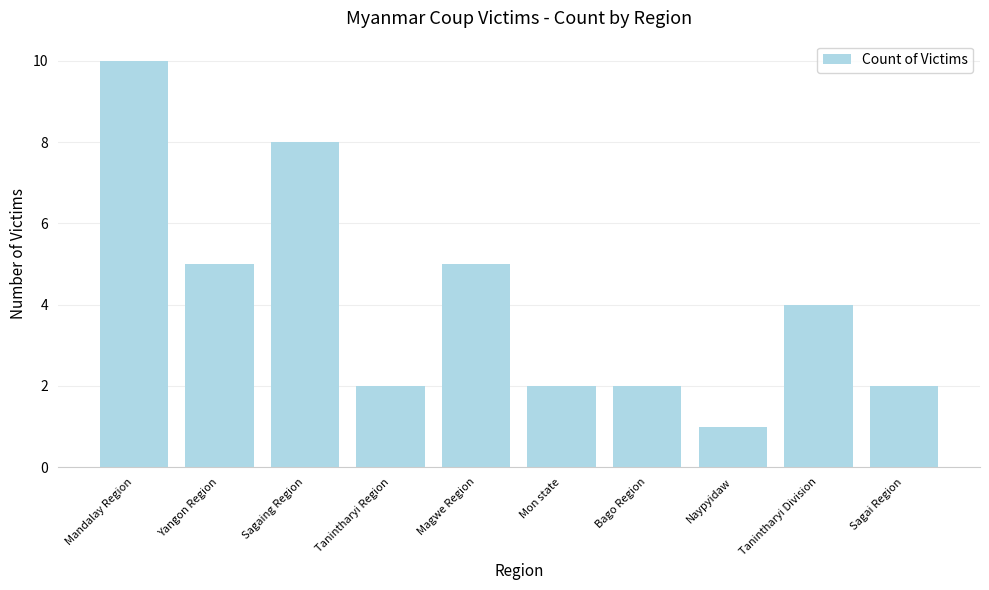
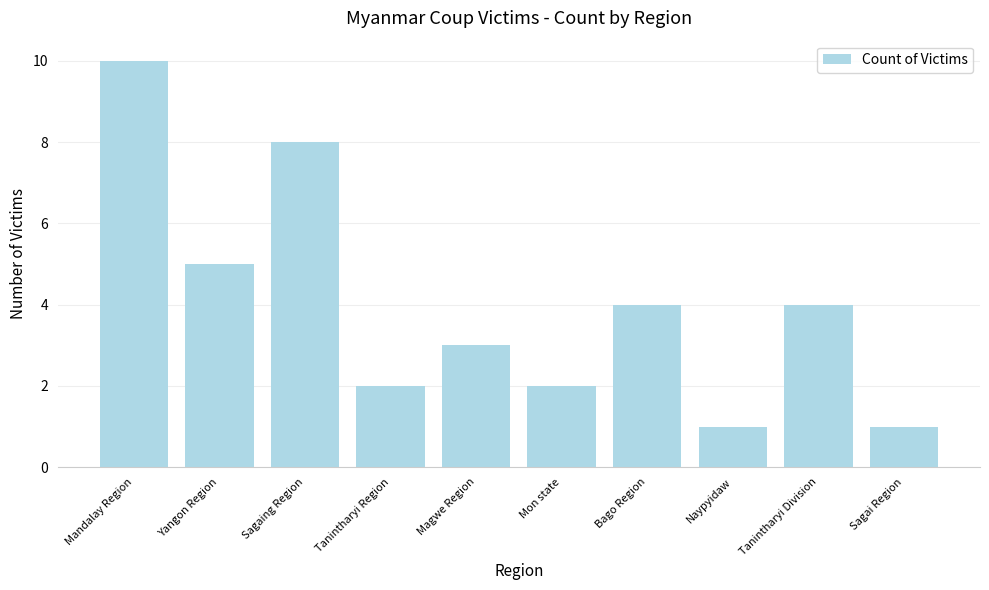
Magwe Region: 5 -> 3
Bago Region: 2 -> 4
Sagai Region: 2 -> 1
